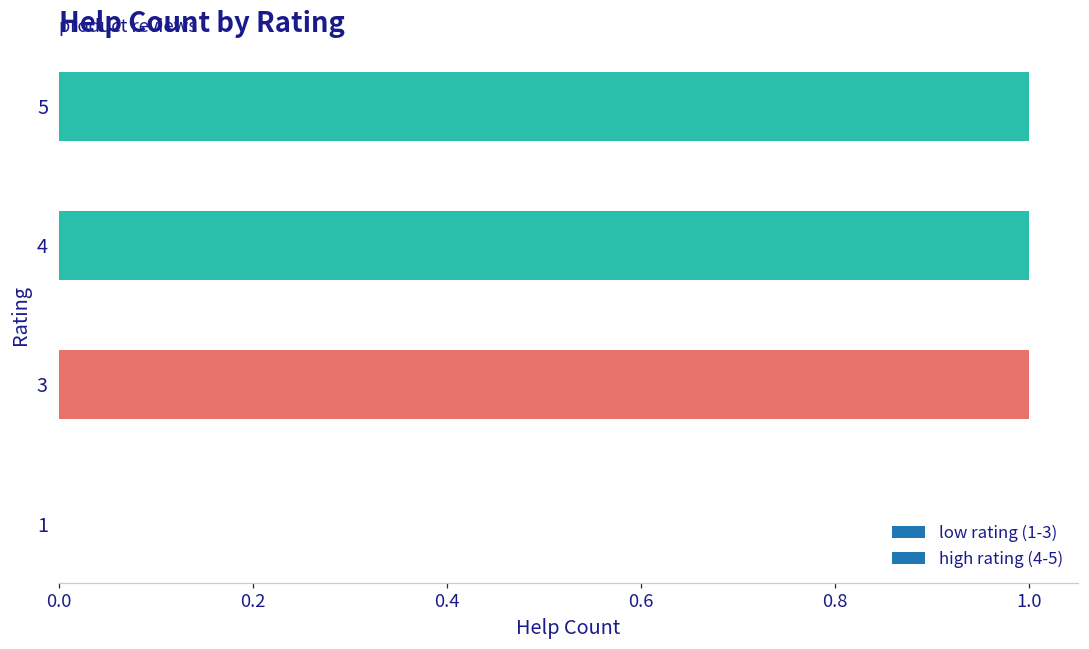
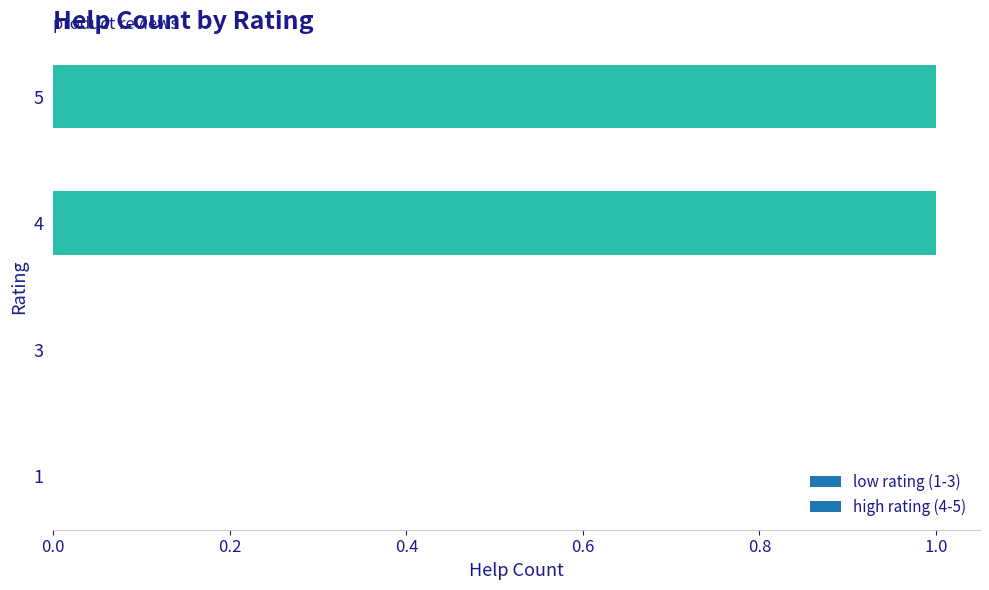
3: 1 -> 0
